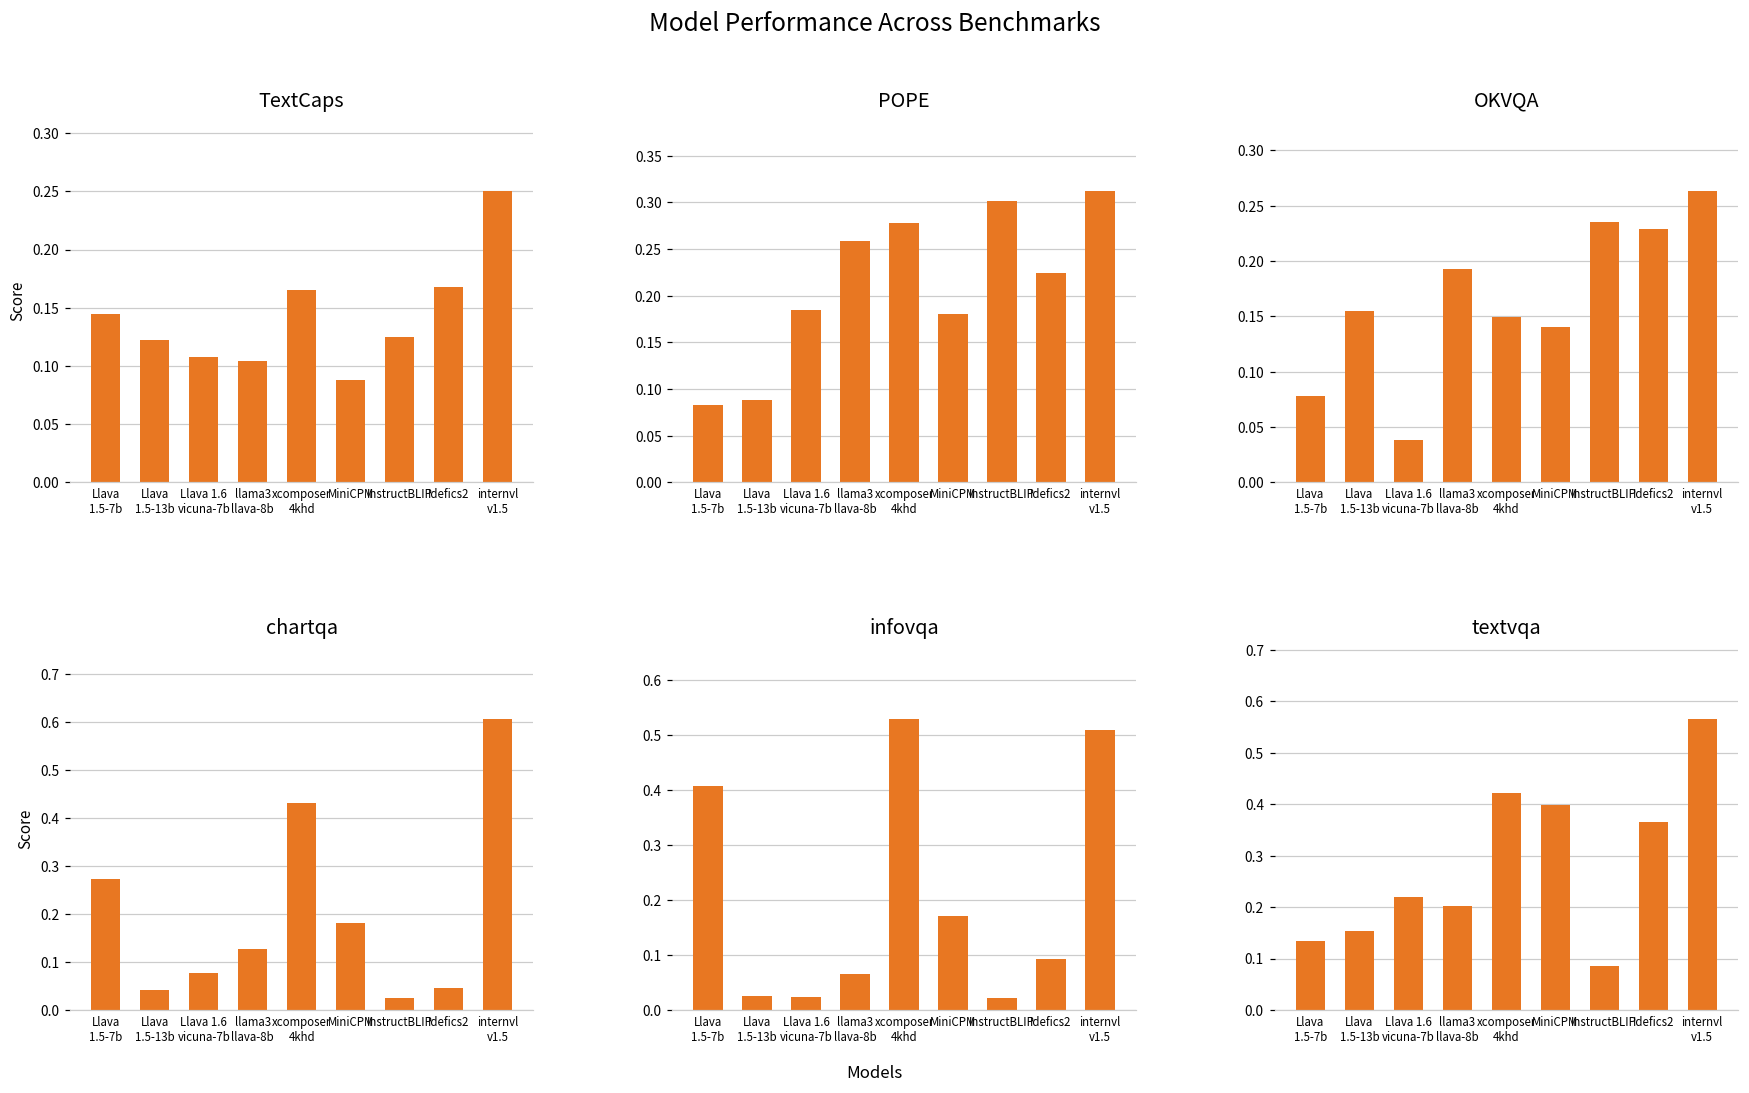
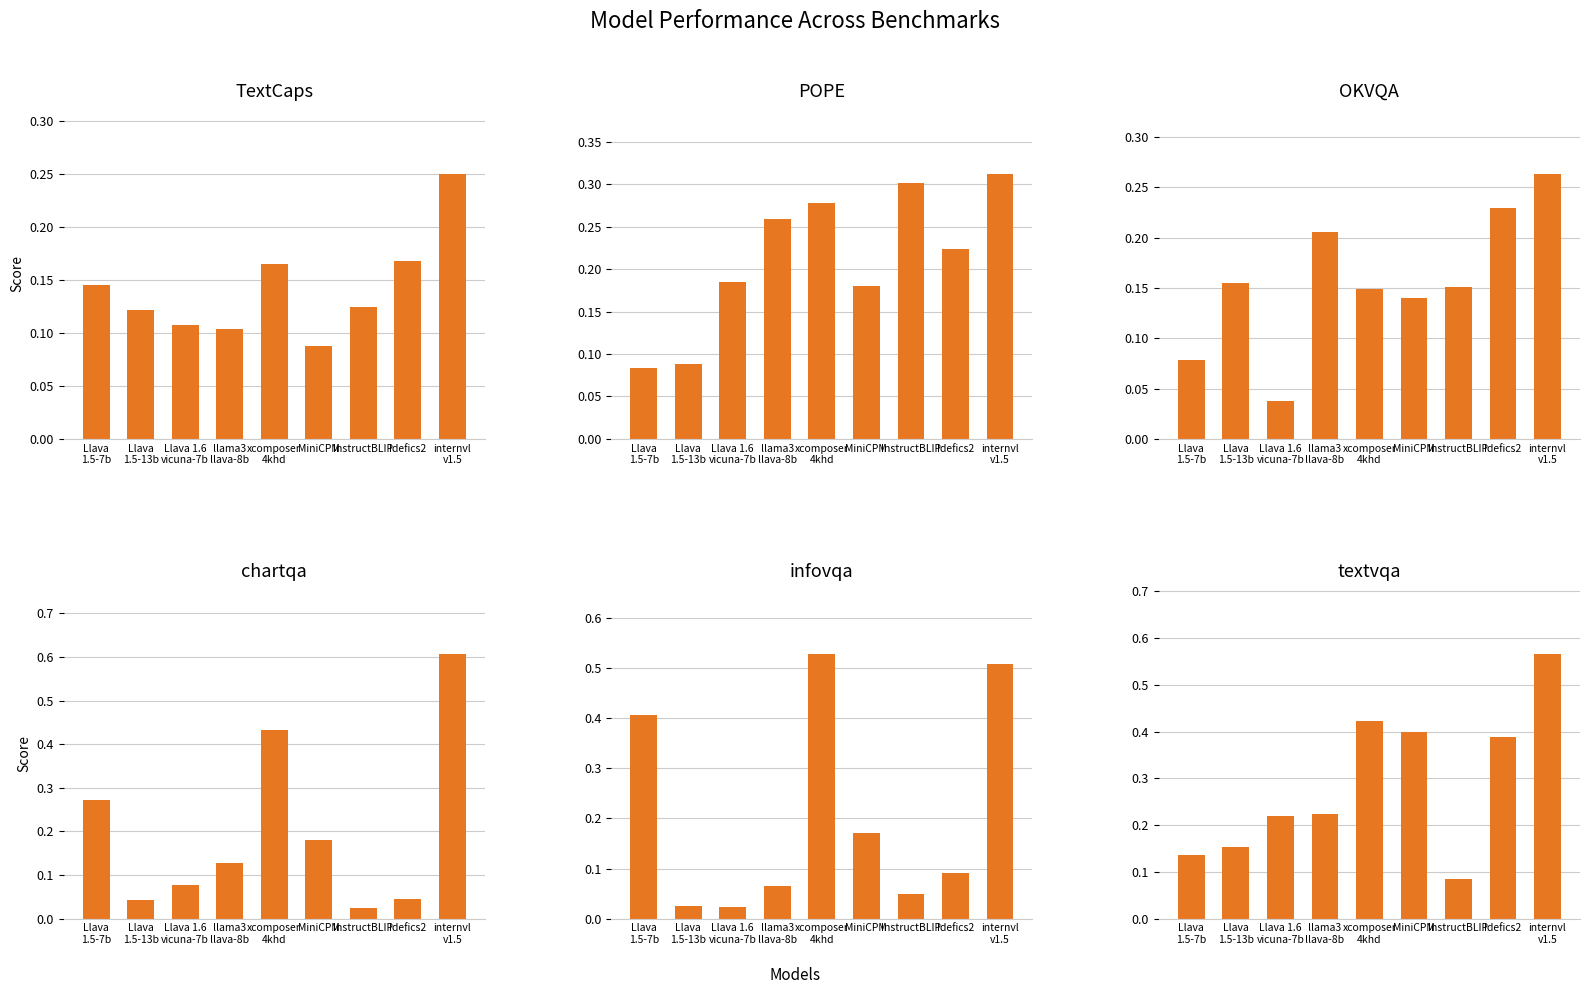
OKVQA, llama3 llava-8b: 0.193 -> 0.206
OKVQA, InstructBLIP: 0.235 -> 0.151
infovqa, InstructBLIP: 0.02 -> 0.05
textvqa, llama3 llava-8b: 0.20 -> 0.22
textvqa, Idefics2: 0.37 -> 0.39
